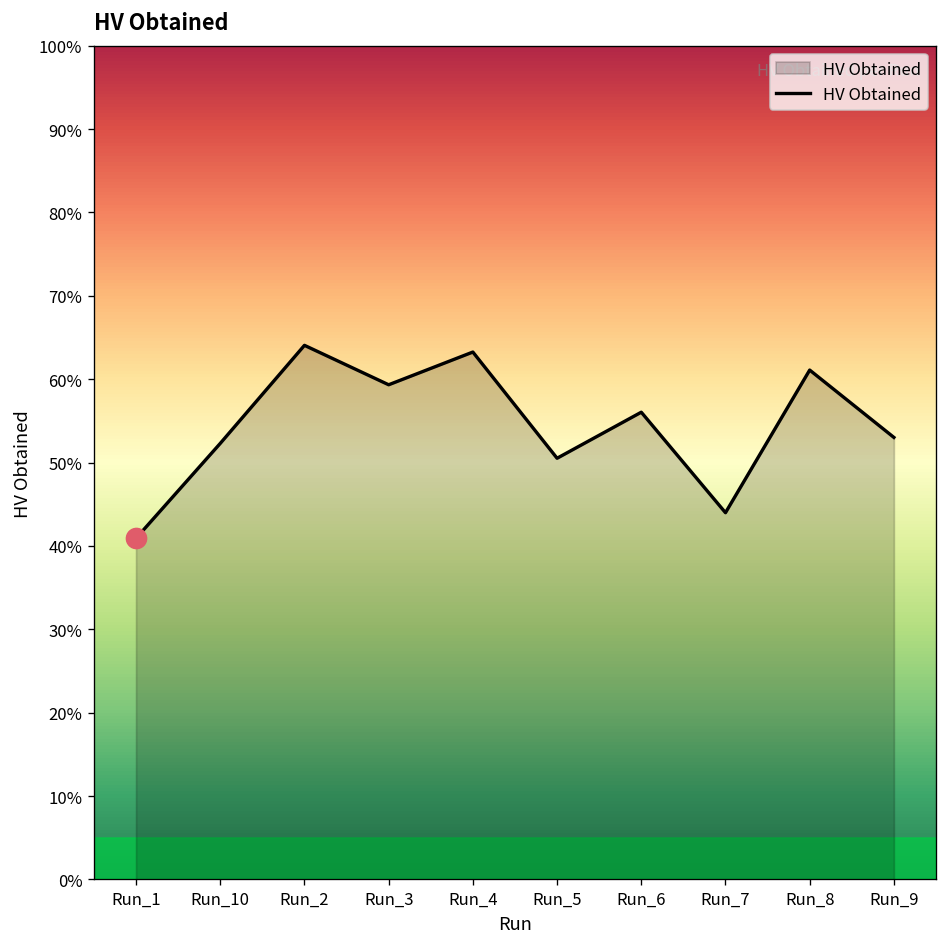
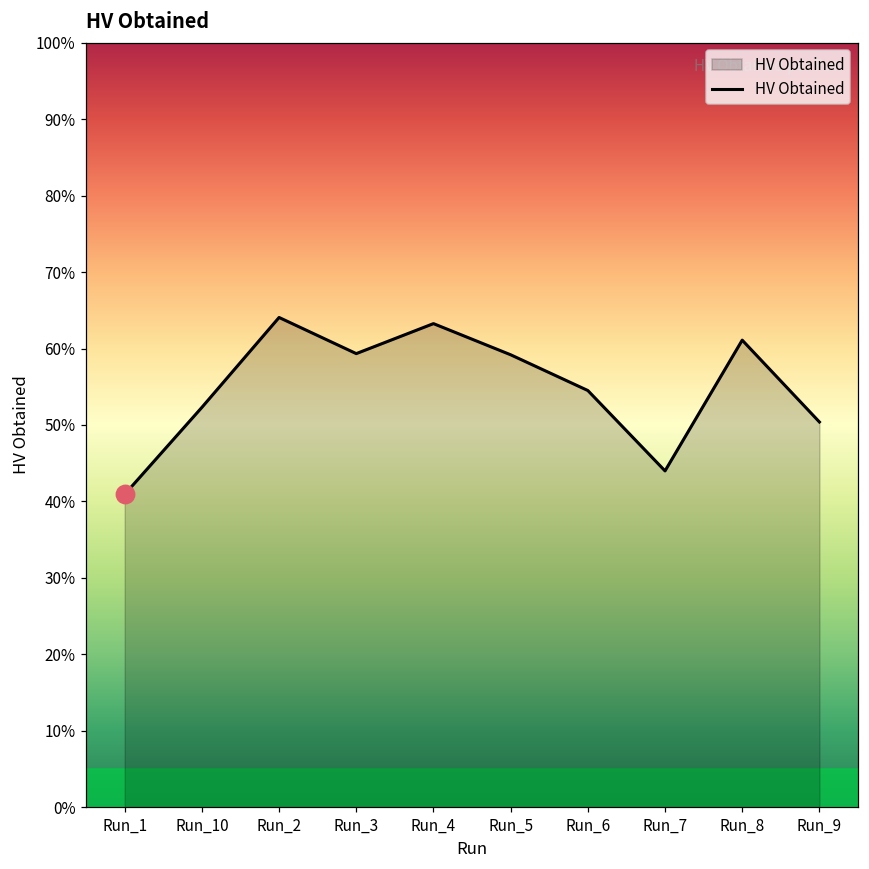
HV Obtained, Run_5: 51% -> 59%
HV Obtained, Run_6: 56% -> 55%
HV Obtained, Run_9: 53% -> 50%
